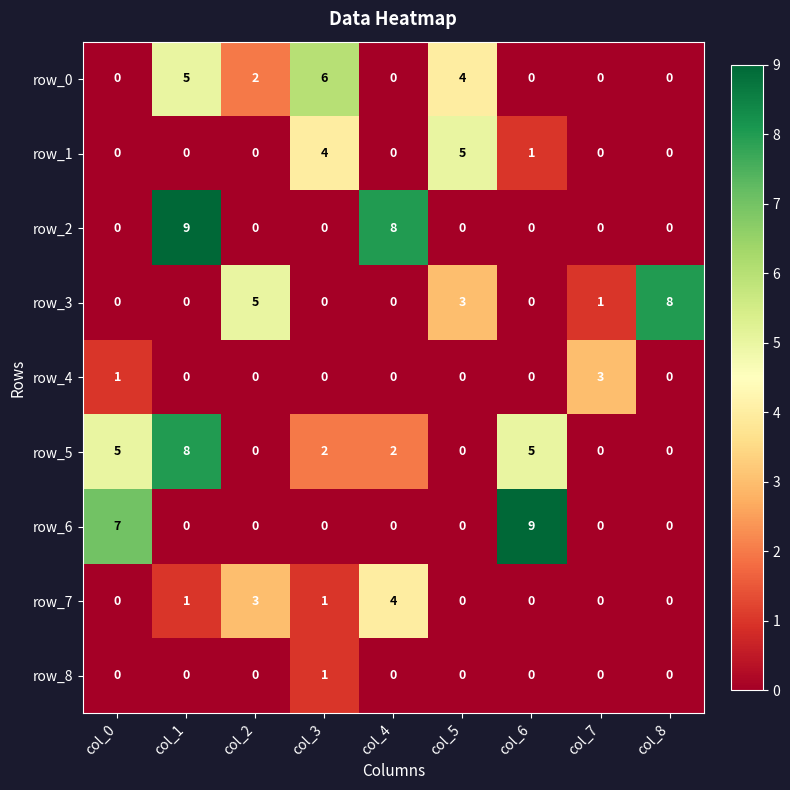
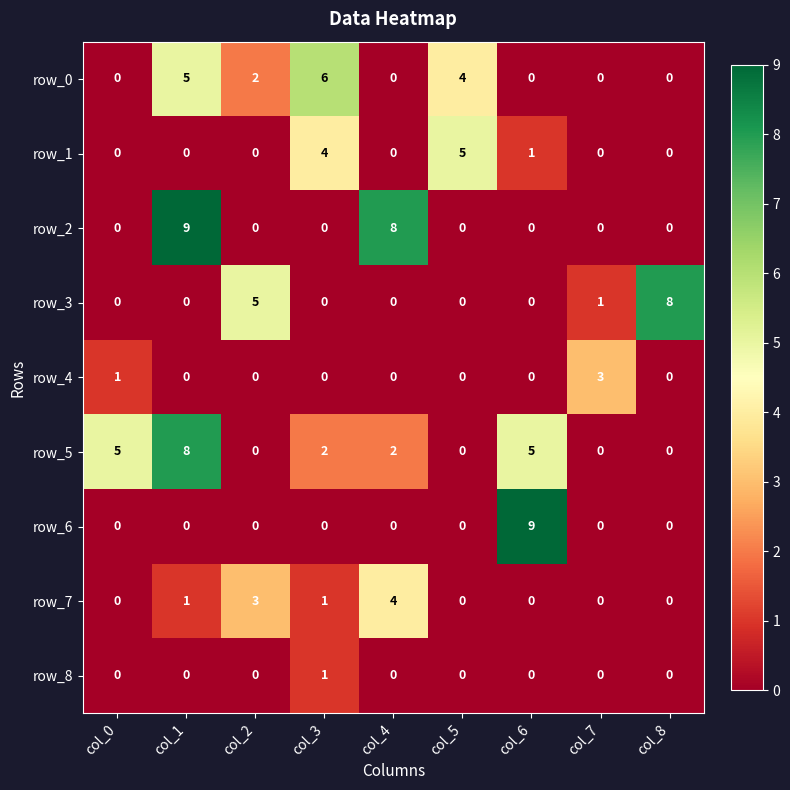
row_3, col_5: 3 -> 0
row_6, col_0: 7 -> 0
